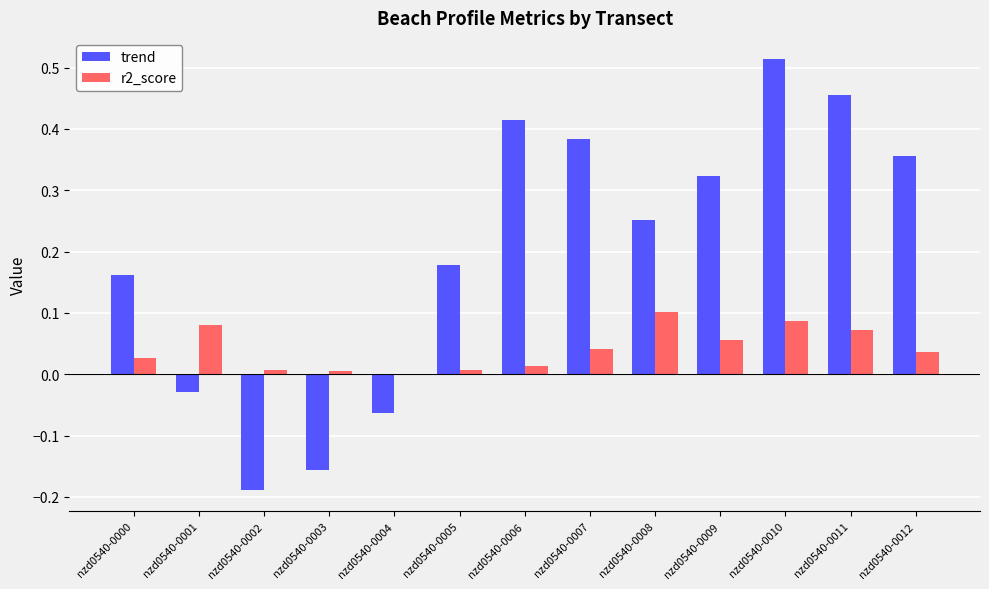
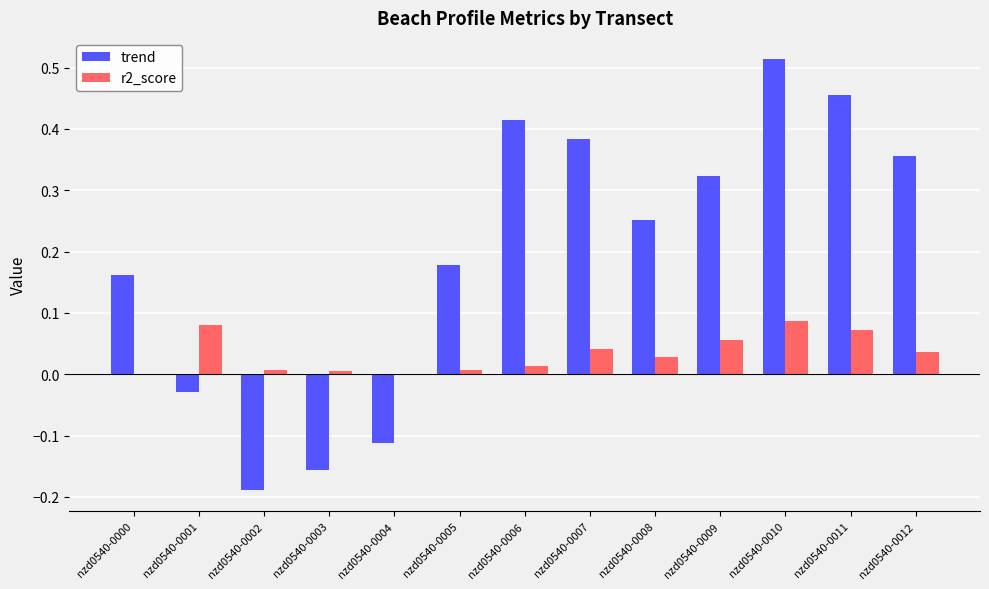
r2_score, nzd0540-0000: 0.03 -> 0.00
trend, nzd0540-0004: -0.06 -> -0.11
r2_score, nzd0540-0008: 0.10 -> 0.03
